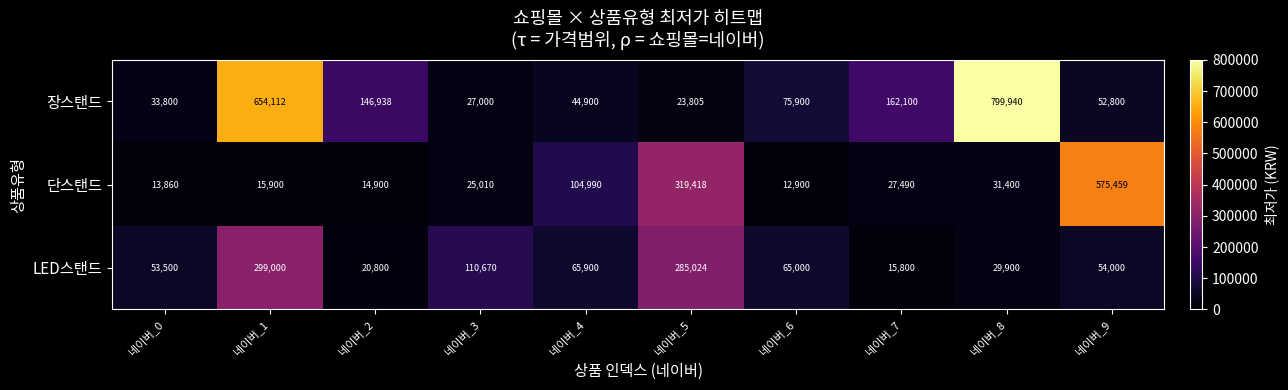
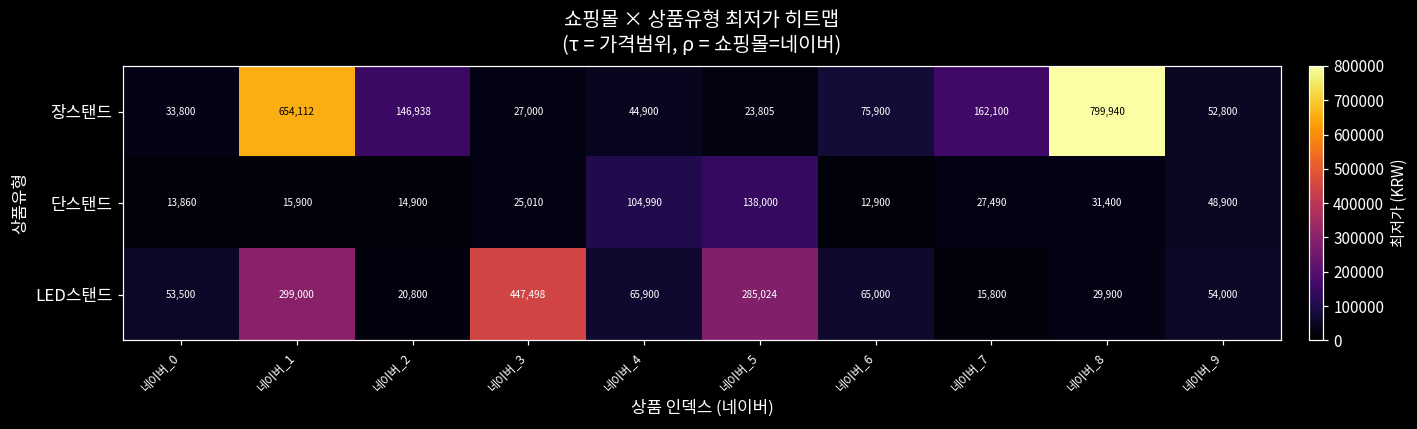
단스탠드, 네이버_5: 319,418 -> 138,000
단스탠드, 네이버_9: 575,459 -> 48,900
LED스탠드, 네이버_3: 110,670 -> 447,498
